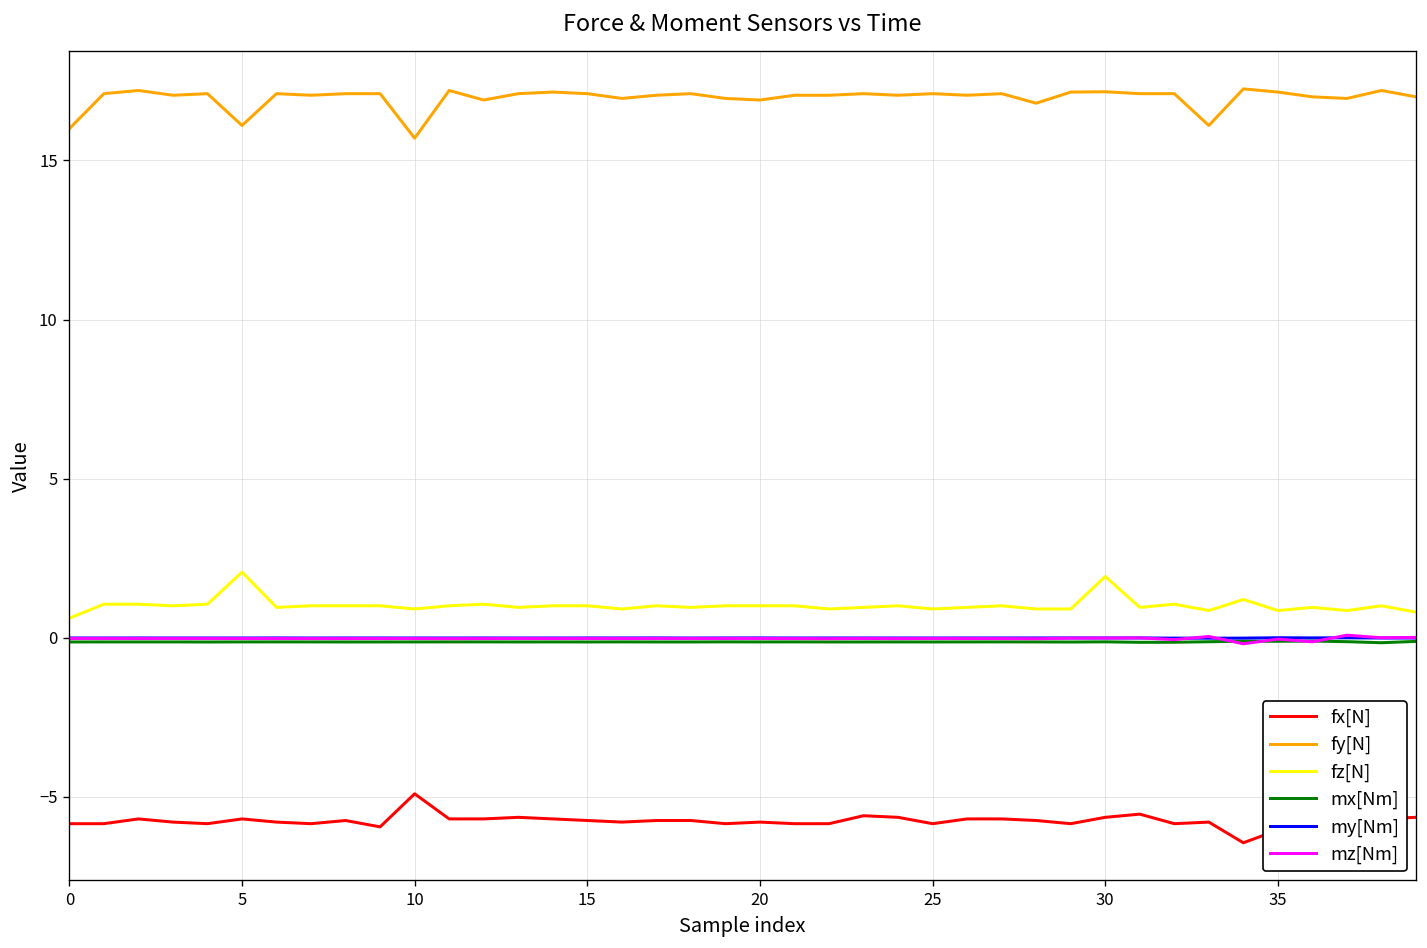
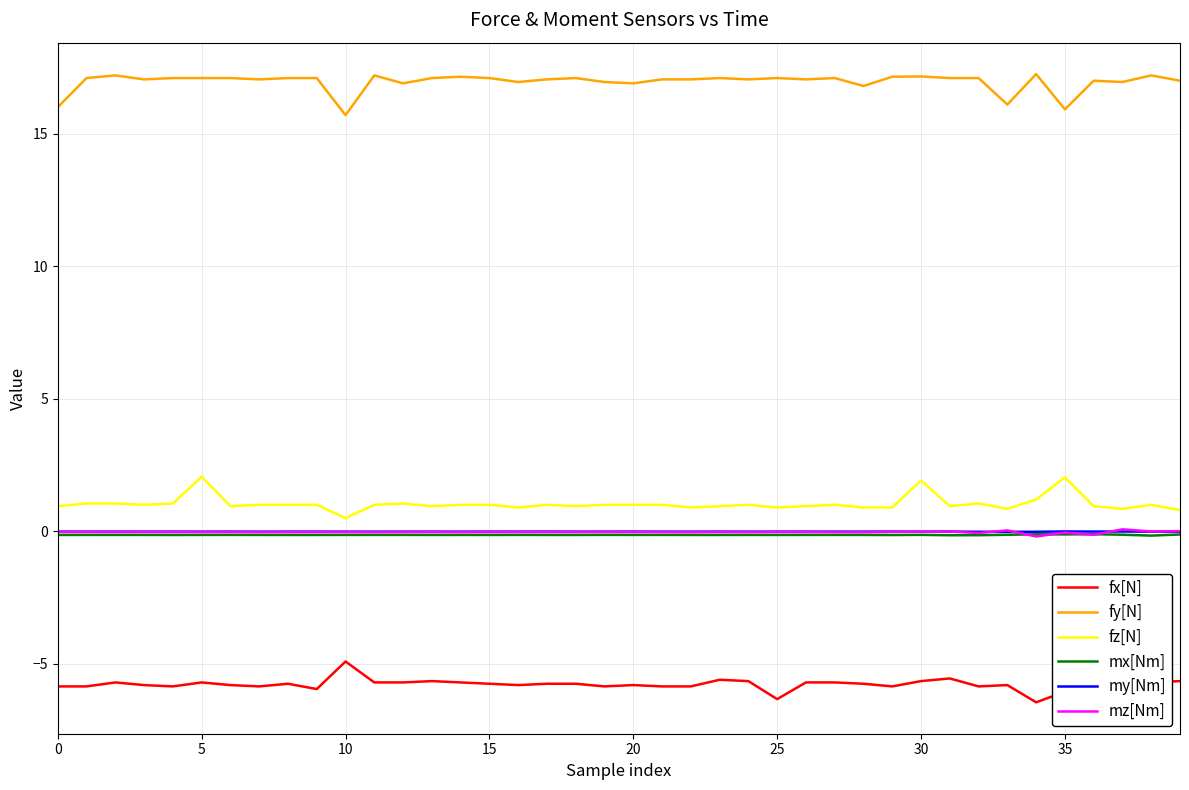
fz[N], 0: 0.6 -> 1.0
fy[N], 5: 16.1 -> 17.1
fz[N], 10: 0.9 -> 0.5
fx[N], 25: -5.9 -> -6.3
fy[N], 35: 17.2 -> 15.9
fz[N], 35: 0.9 -> 2.0
